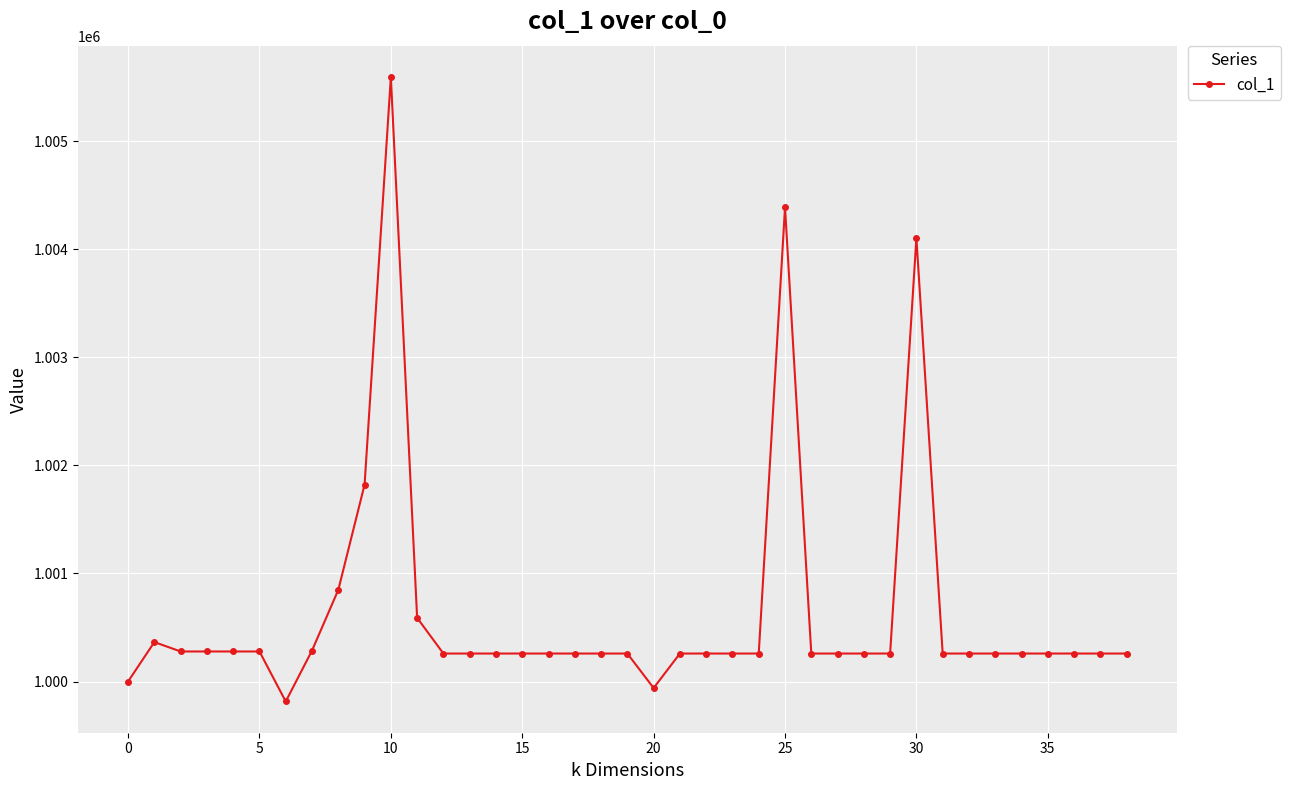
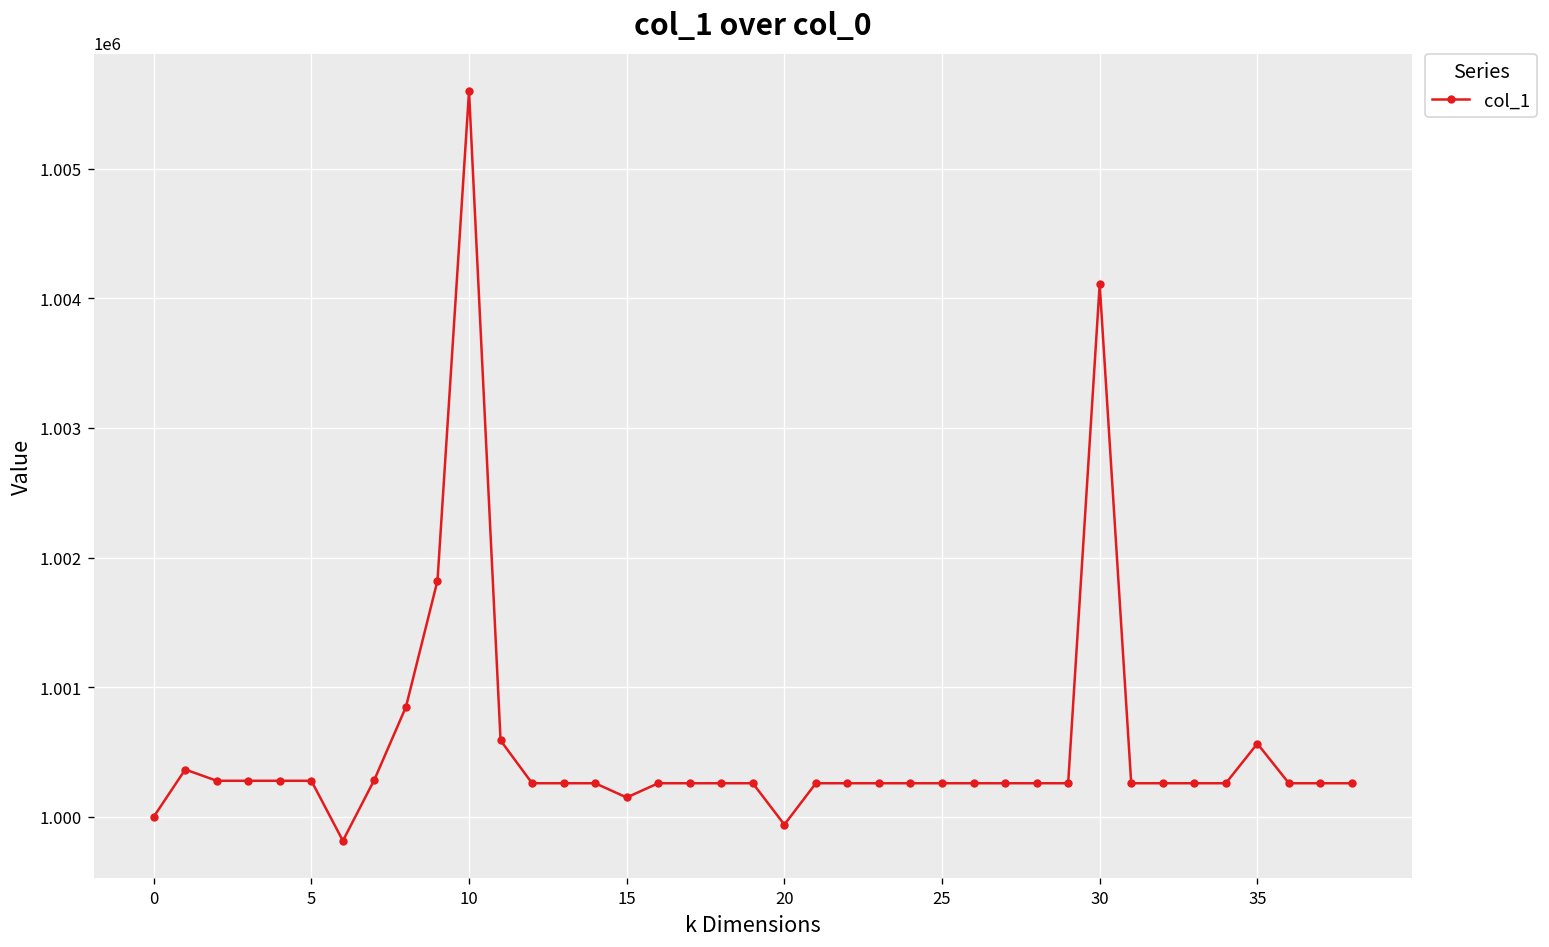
15: 1000260 -> 1000150
25: 1004390 -> 1000260
35: 1000260 -> 1000560
